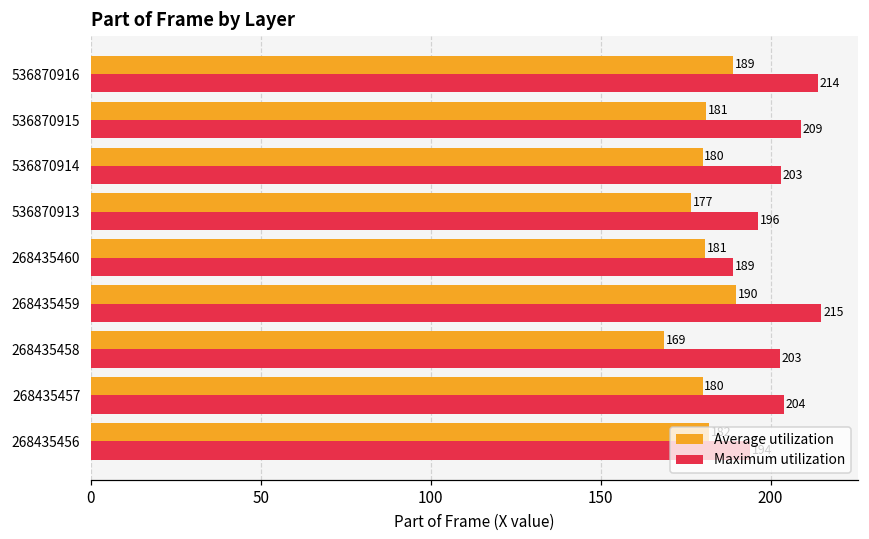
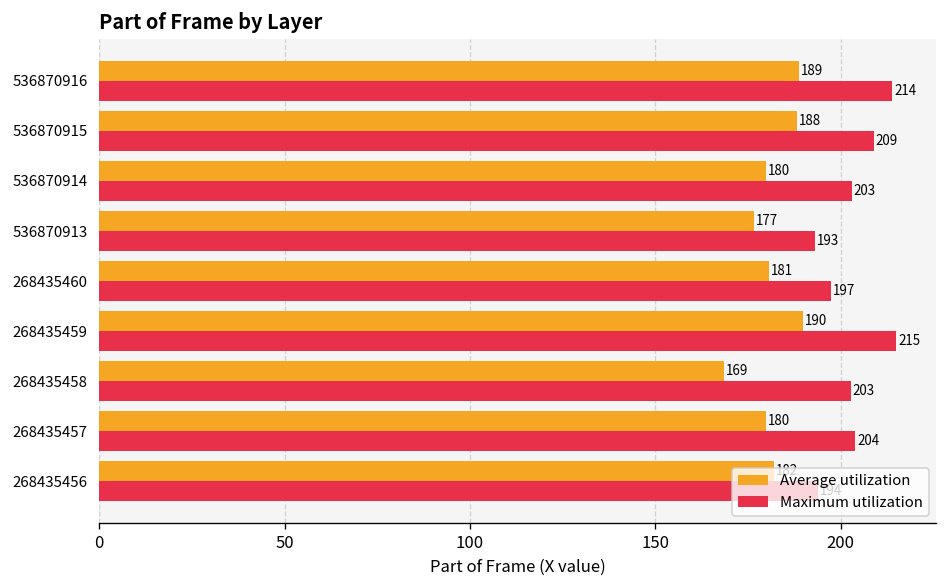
Average utilization, 536870915: 181 -> 188
Maximum utilization, 536870913: 196 -> 193
Maximum utilization, 268435460: 189 -> 197
